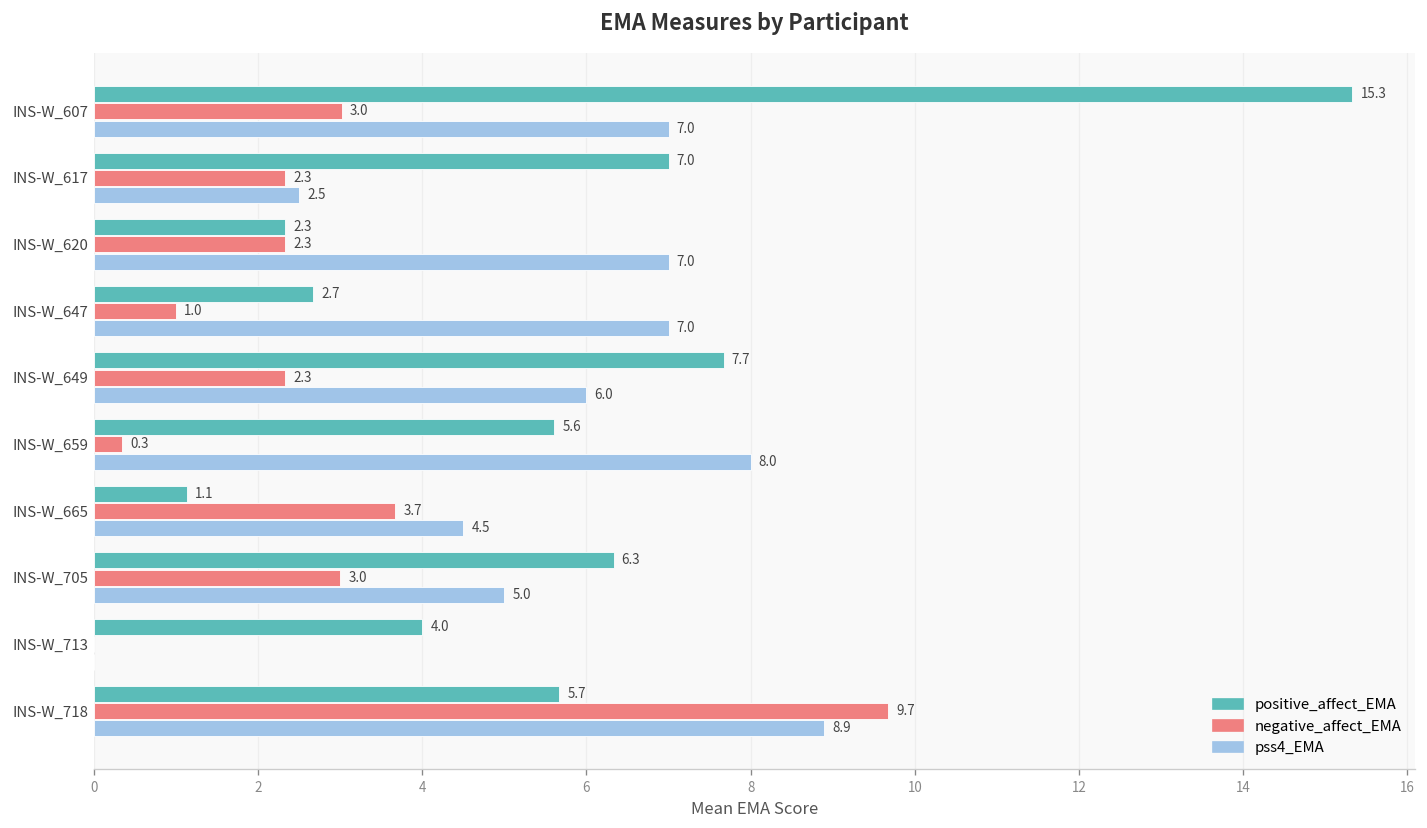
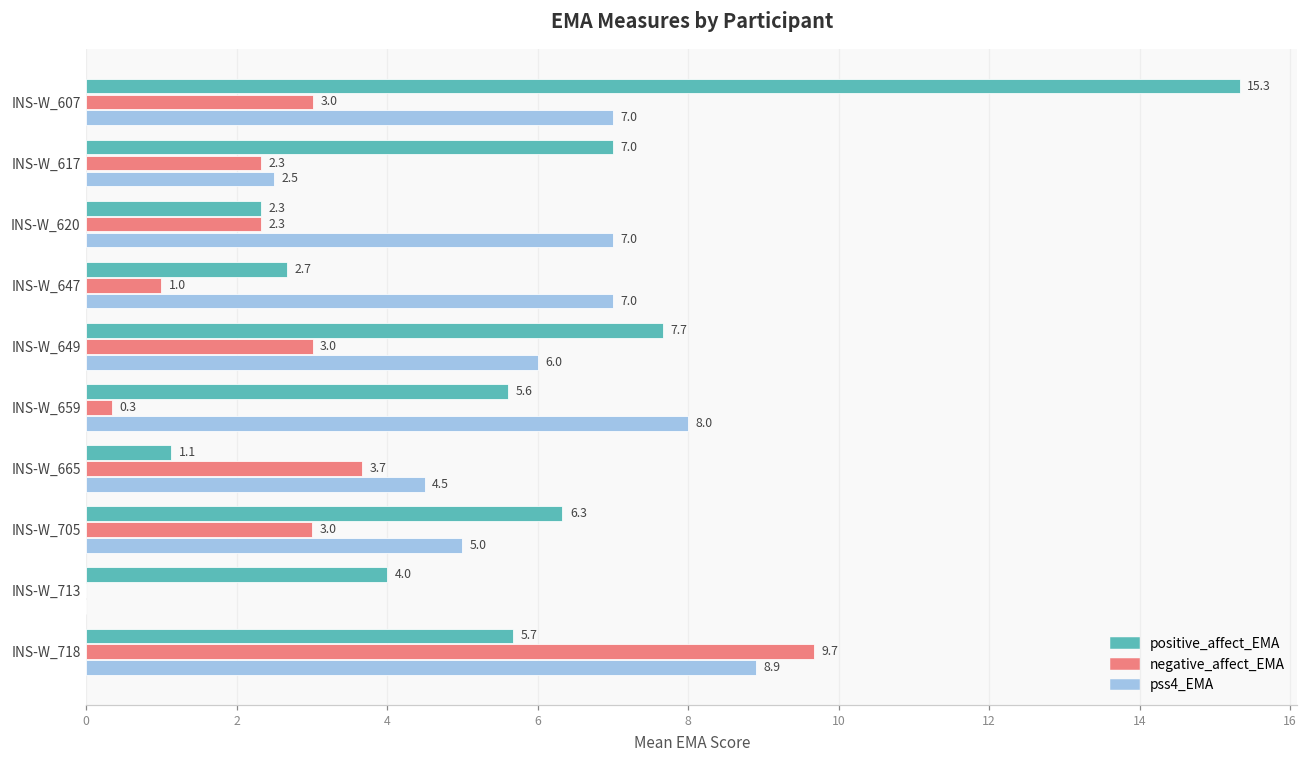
negative_affect_EMA, INS-W_649: 2.3 -> 3.0
